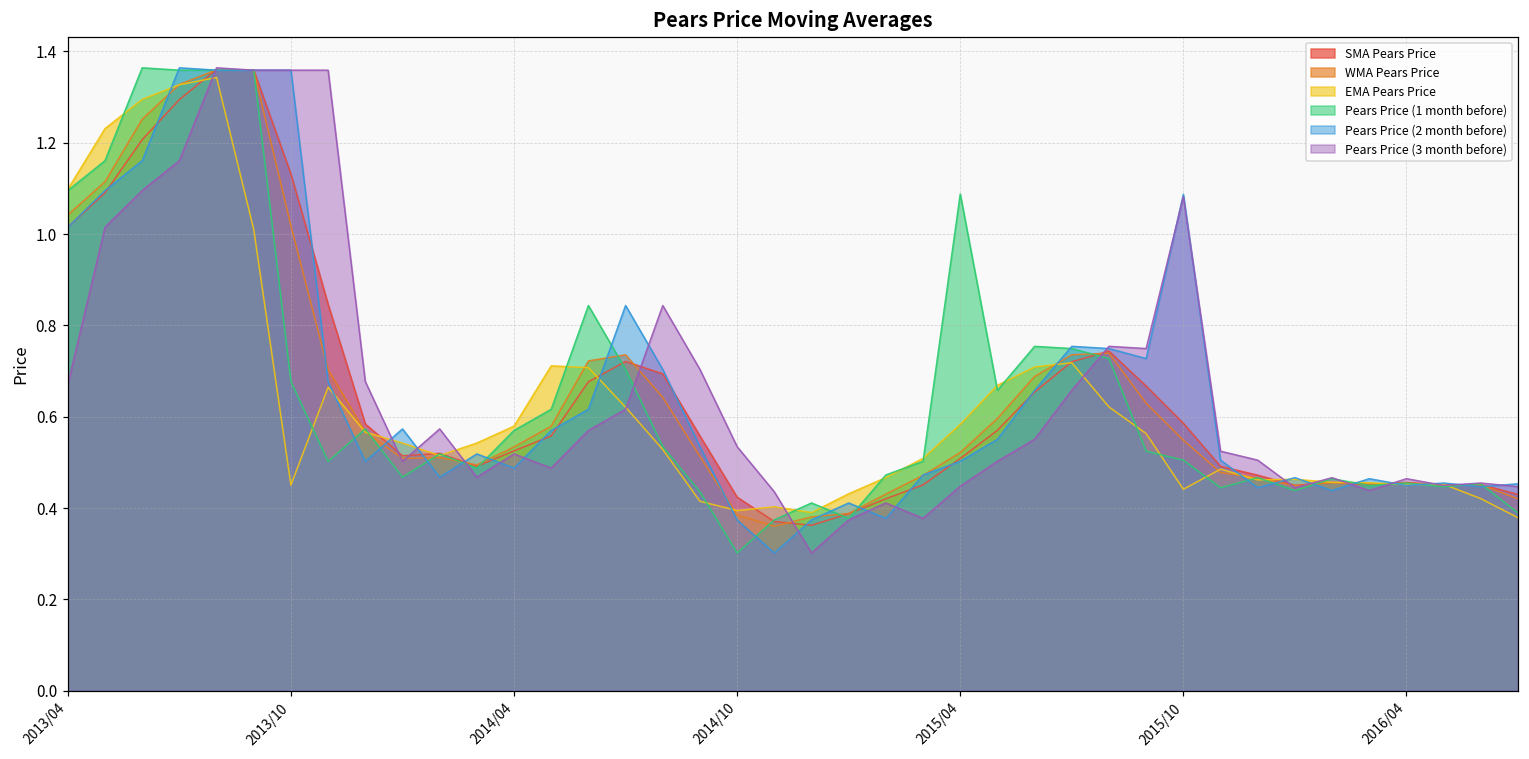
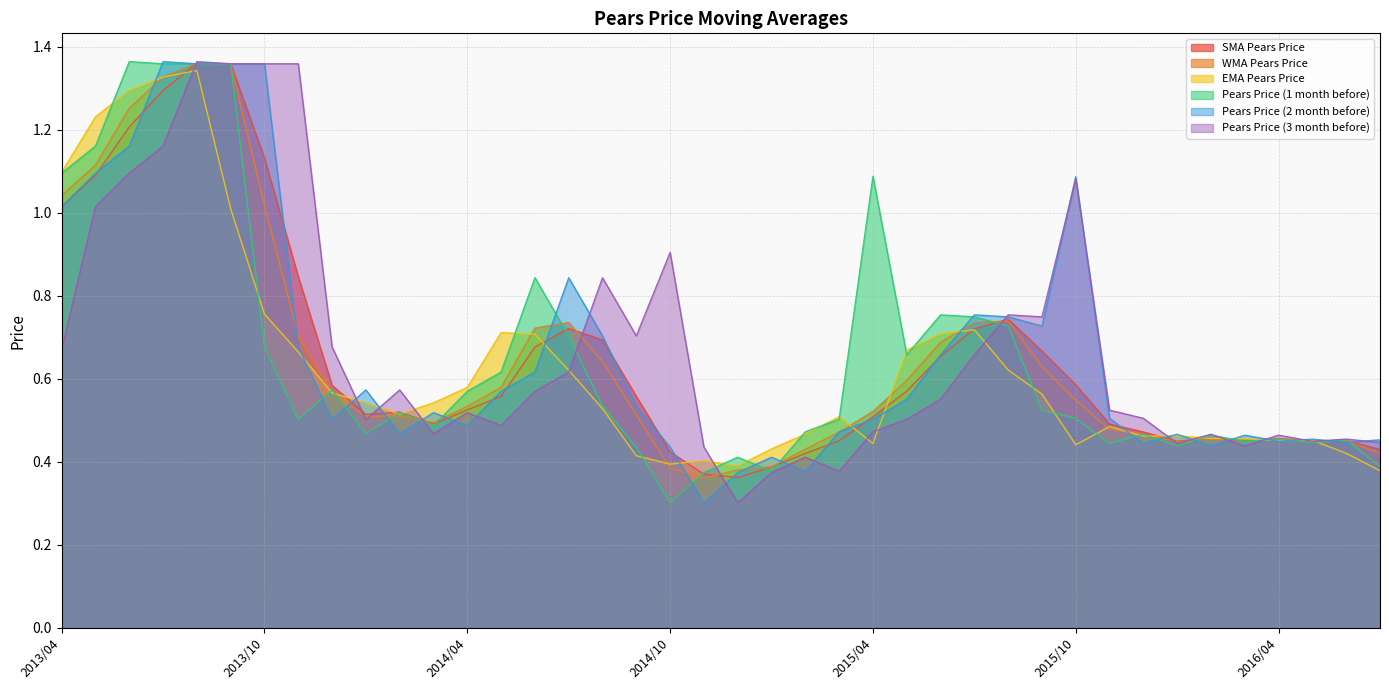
EMA Pears Price, 2013/10: 0.45 -> 0.76
Pears Price (2 month before), 2014/10: 0.37 -> 0.44
Pears Price (3 month before), 2014/10: 0.53 -> 0.90
EMA Pears Price, 2015/04: 0.58 -> 0.44
Pears Price (3 month before), 2015/04: 0.45 -> 0.47
